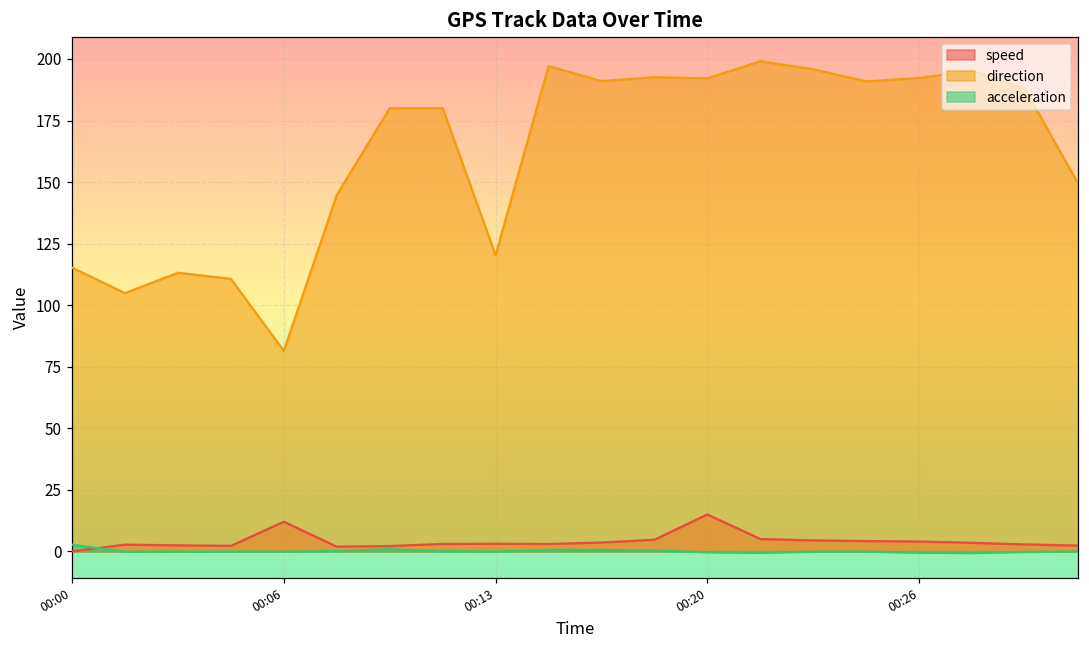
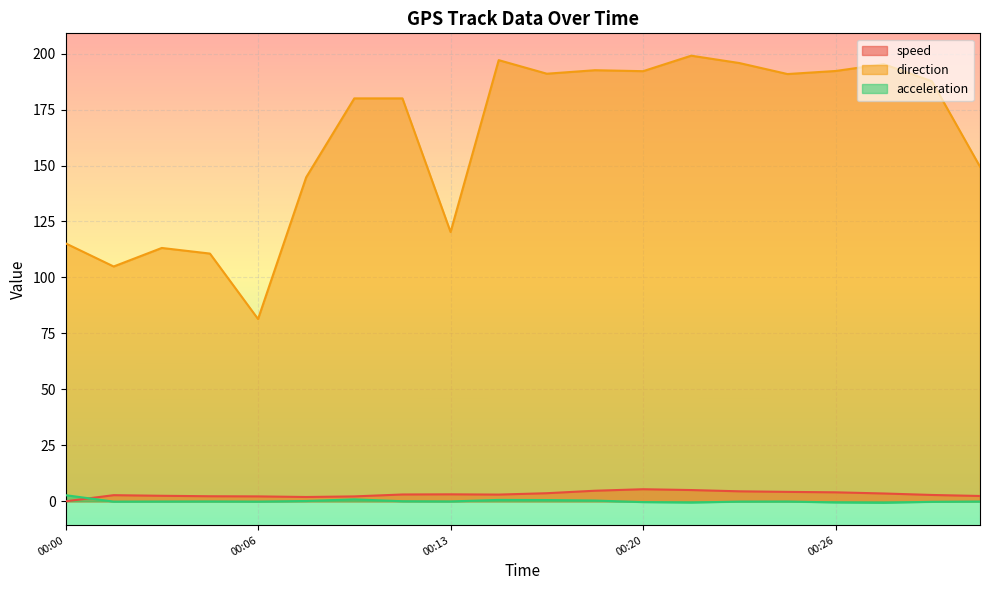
speed, 00:06: 12 -> 2
speed, 00:20: 15 -> 5
